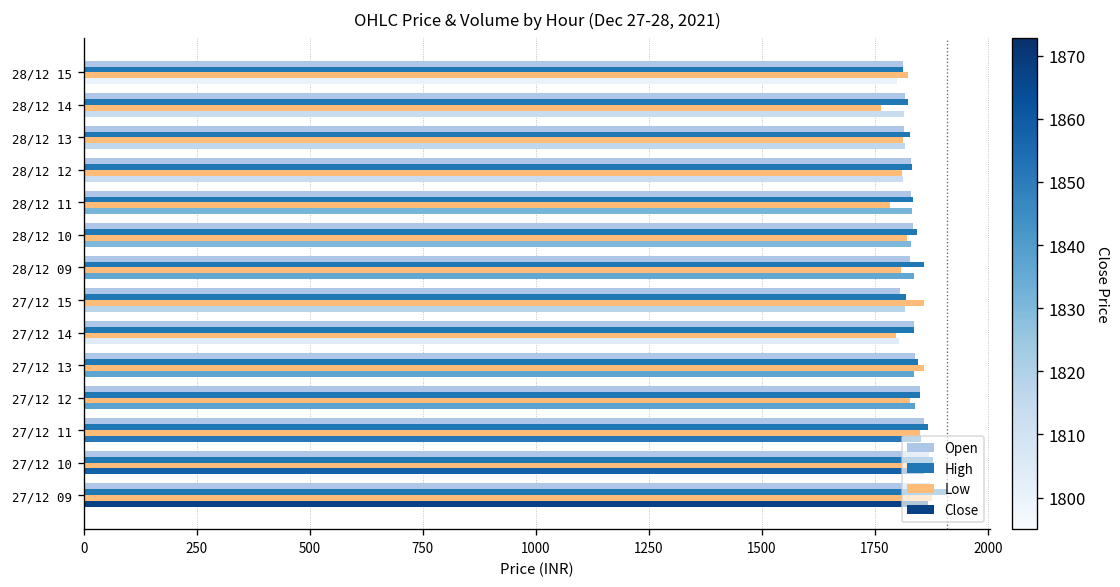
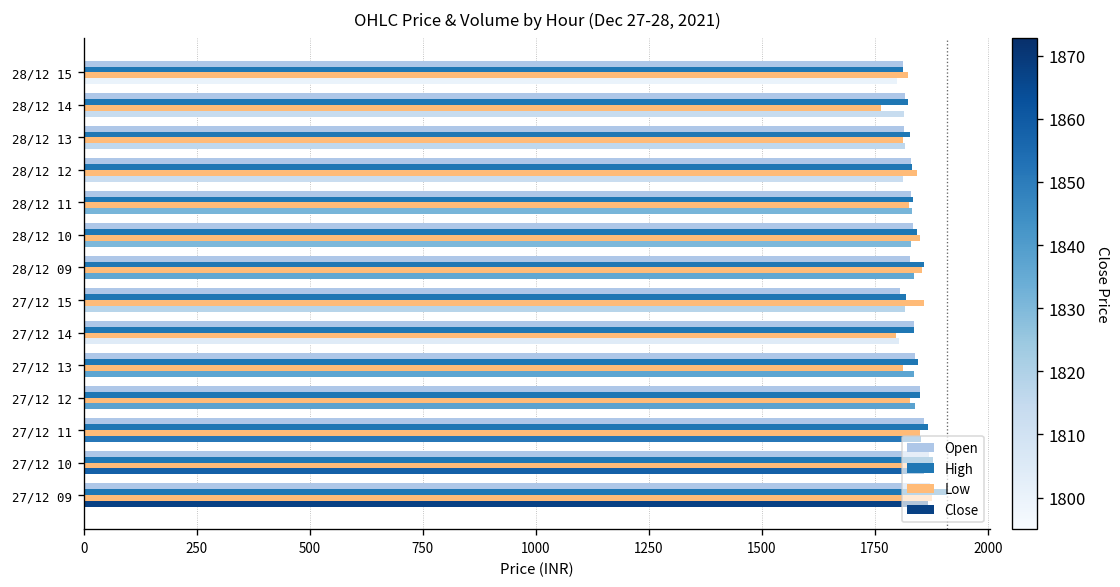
Low, 28/12 12: 1810 -> 1840
Low, 28/12 11: 1780 -> 1830
Low, 28/12 10: 1820 -> 1850
Low, 28/12 09: 1810 -> 1860
Low, 27/12 13: 1860 -> 1810
